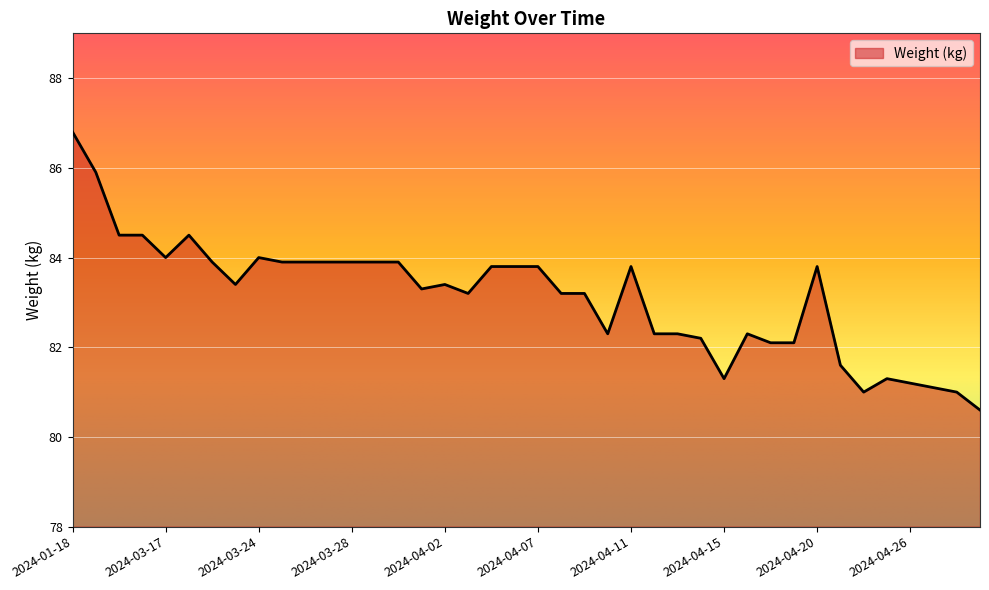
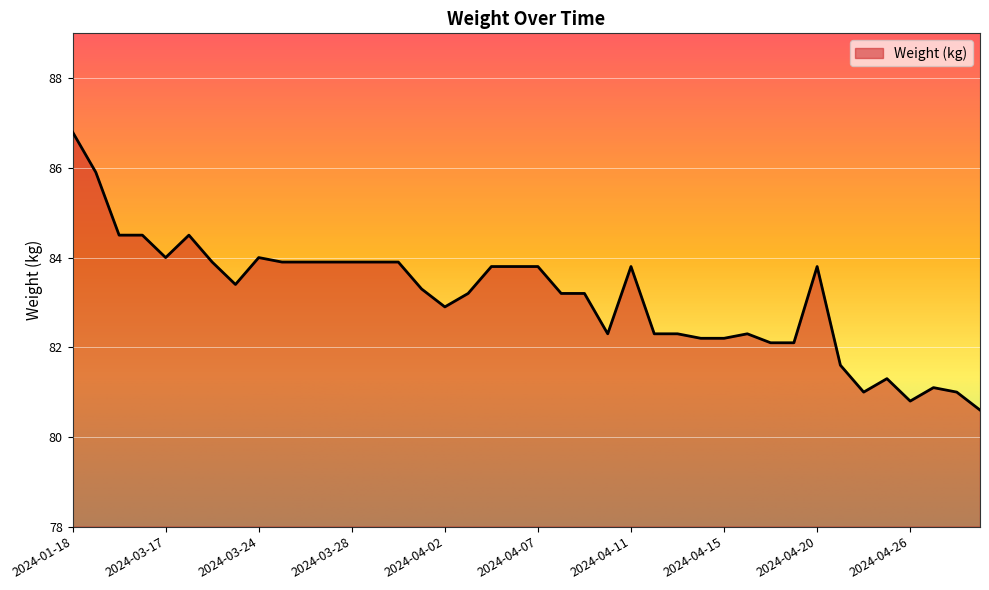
2024-04-02: 83.4 -> 82.9
2024-04-15: 81.3 -> 82.2
2024-04-26: 81.2 -> 80.8
